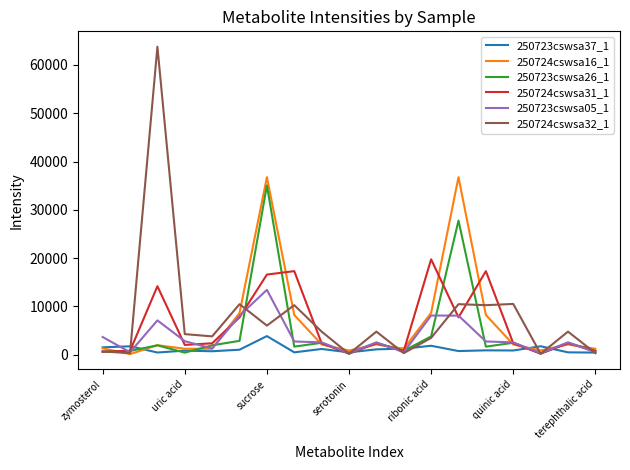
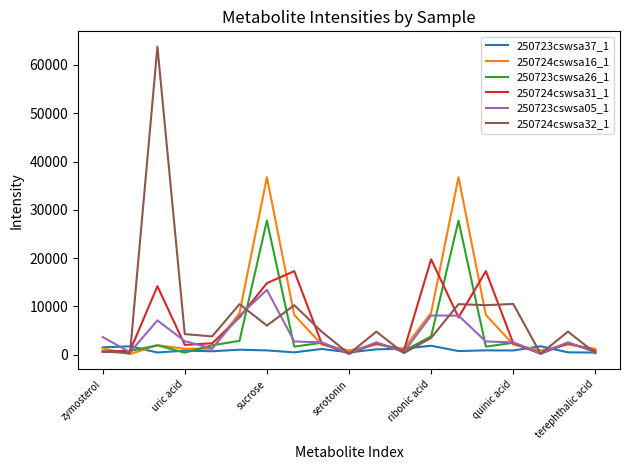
250723cswsa37_1, sucrose: 4000 -> 1000
250723cswsa26_1, sucrose: 35000 -> 28000
250724cswsa31_1, sucrose: 17000 -> 15000
